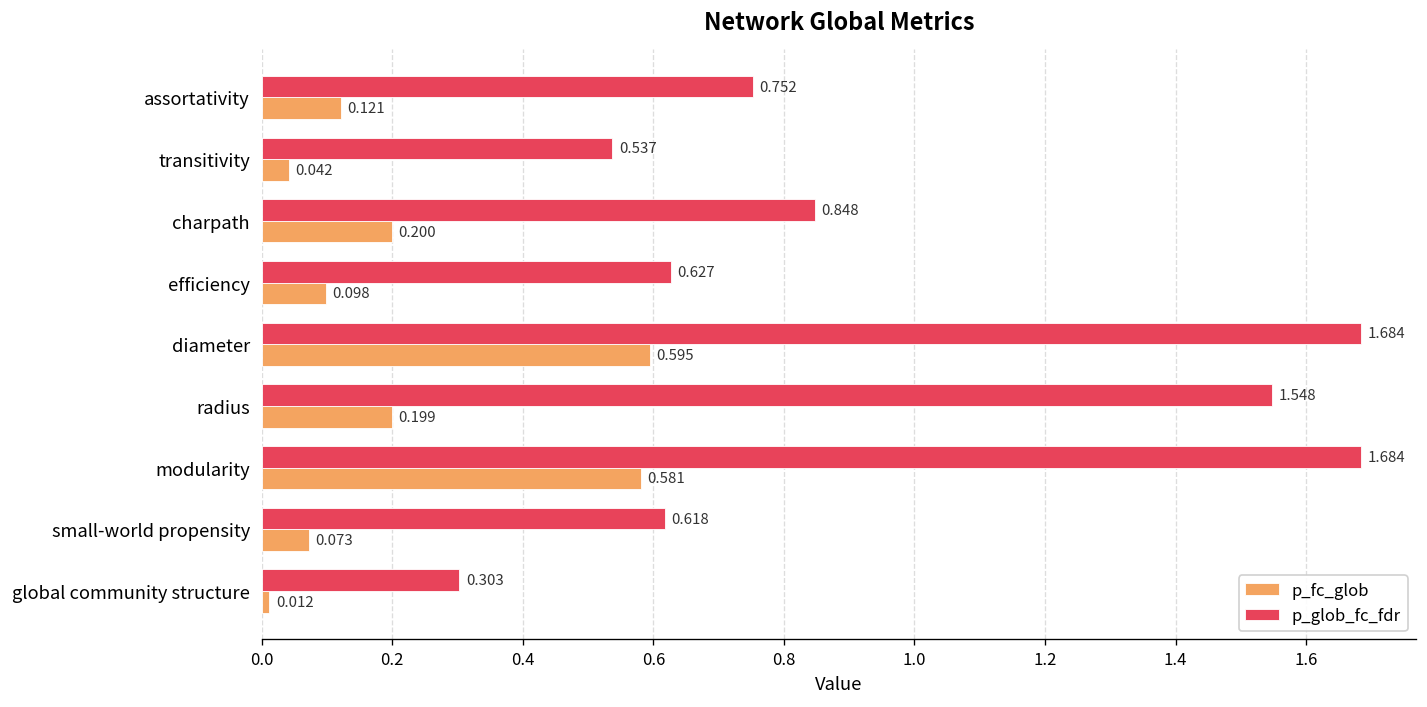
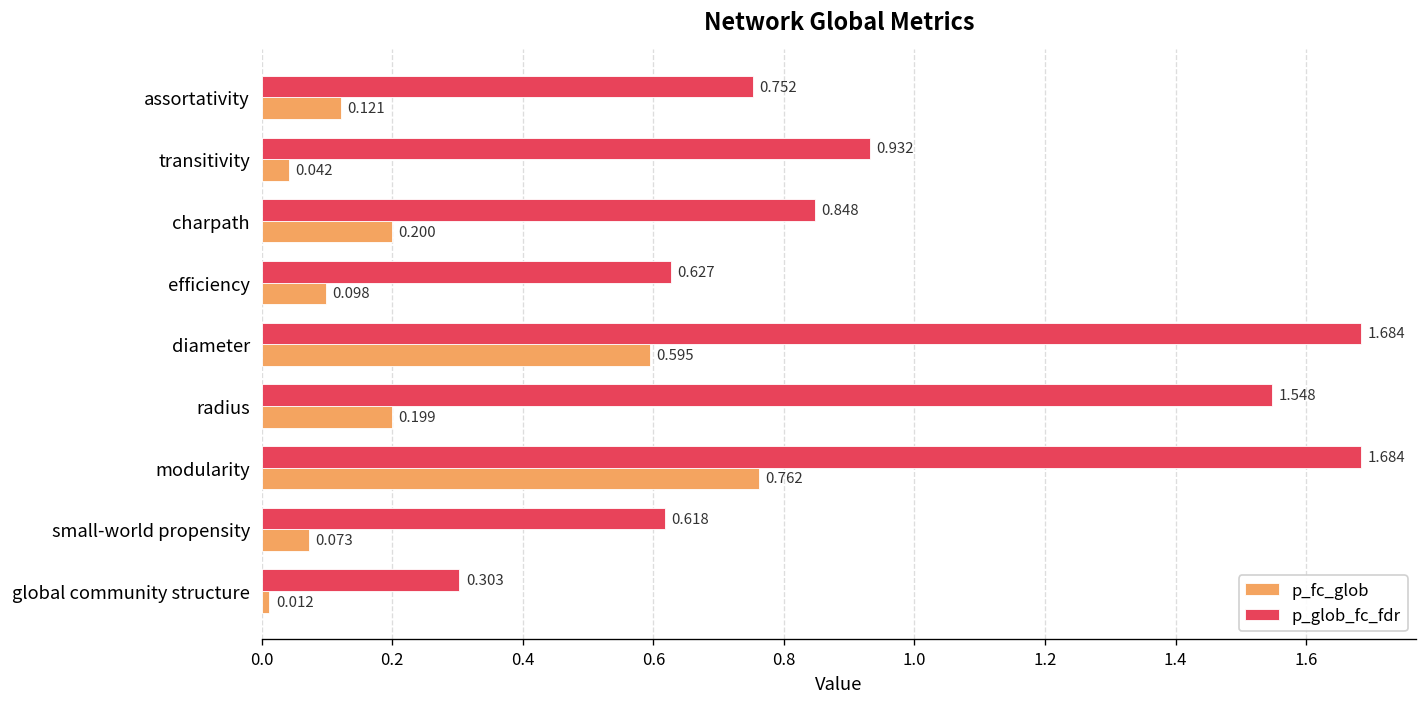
p_glob_fc_fdr, transitivity: 0.537 -> 0.932
p_fc_glob, modularity: 0.581 -> 0.762
